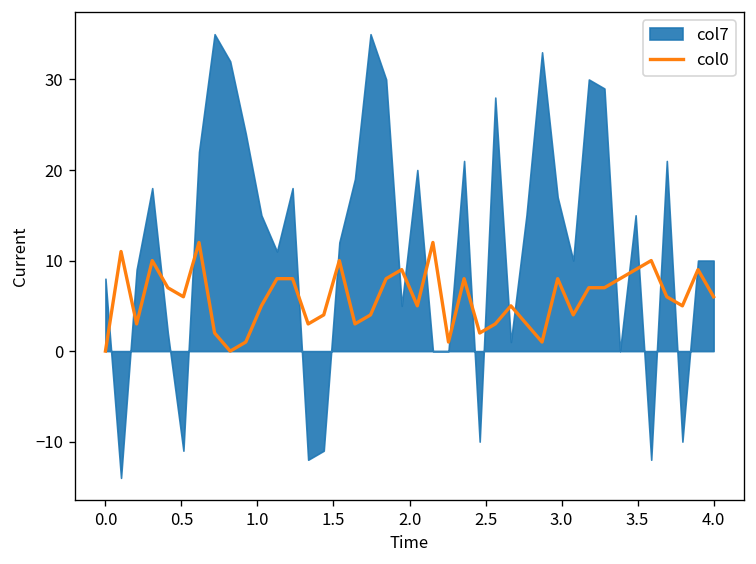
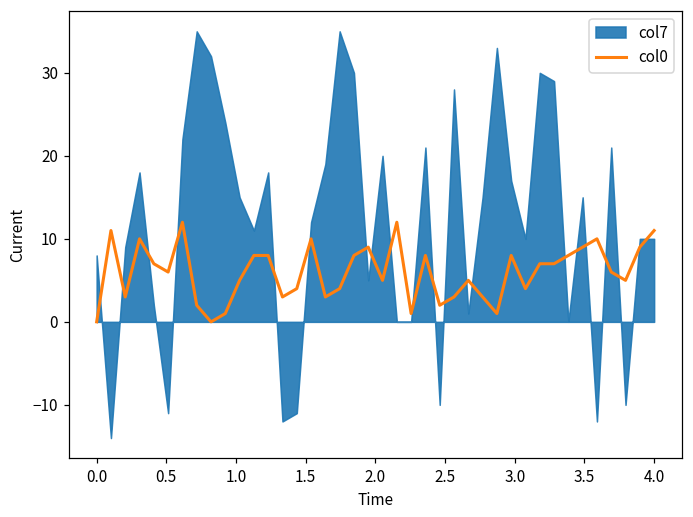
col0, 4.0: 6 -> 11
